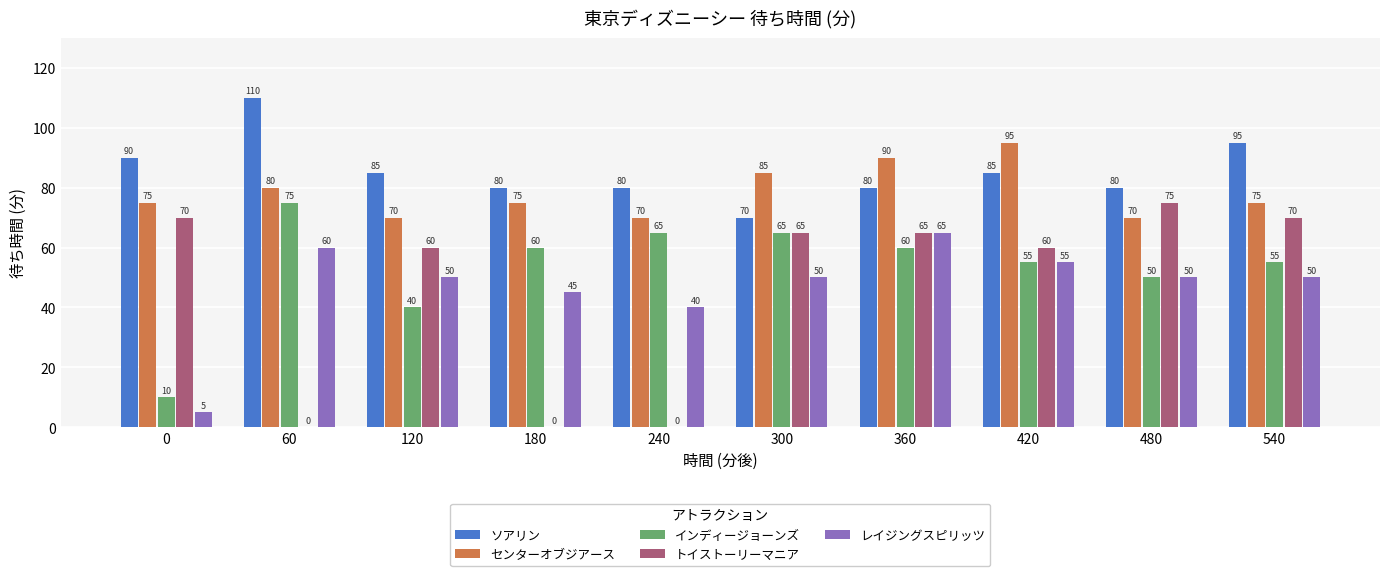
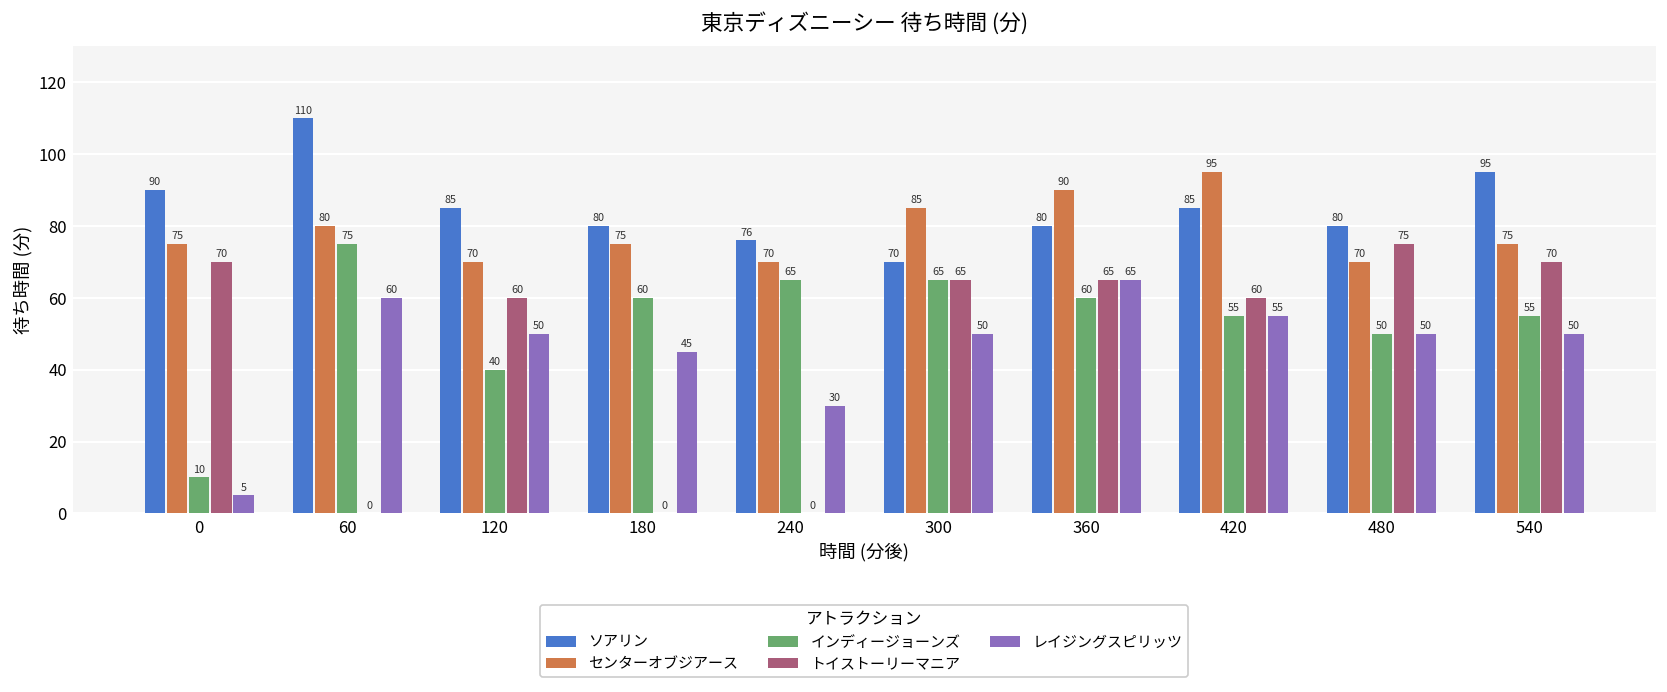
ソアリン, 240: 80 -> 76
レイジングスピリッツ, 240: 40 -> 30
